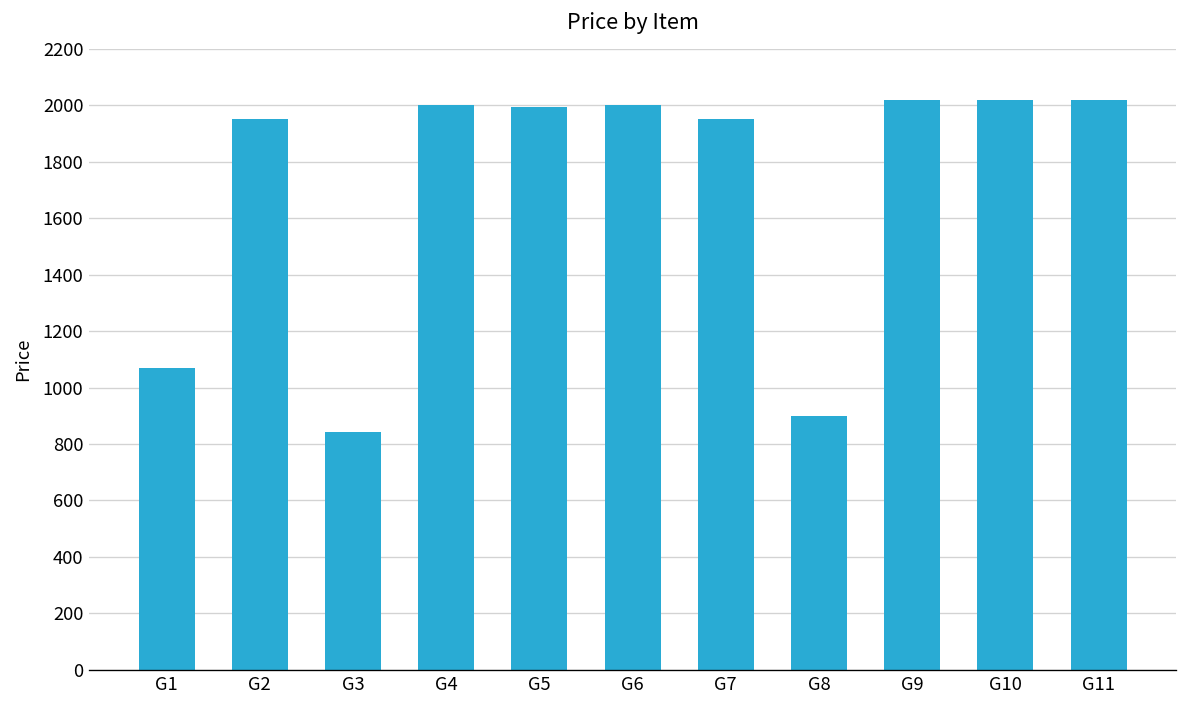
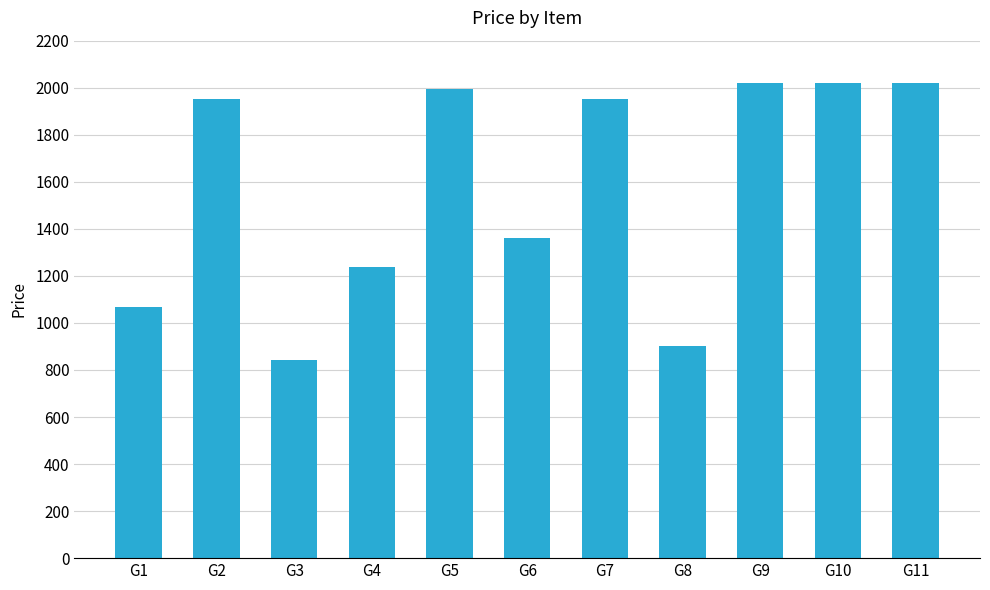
G4: 2000 -> 1240
G6: 2000 -> 1360
